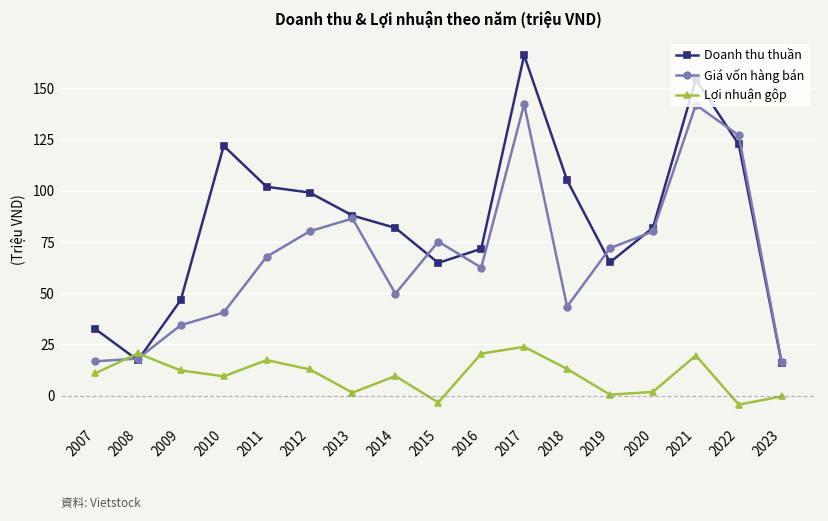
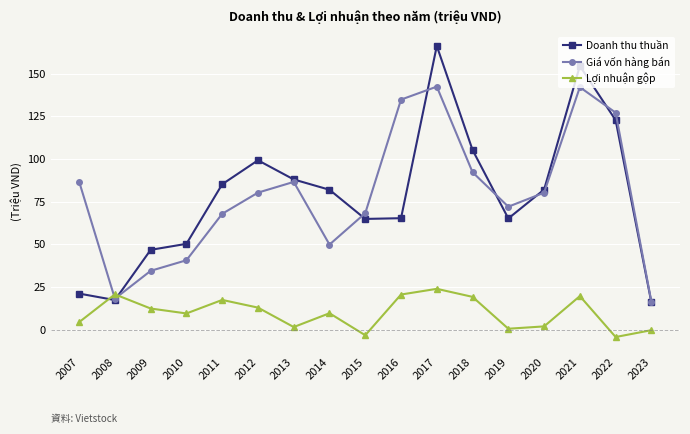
Doanh thu thuần, 2007: 33 -> 21
Giá vốn hàng bán, 2007: 17 -> 87
Lợi nhuận gộp, 2007: 11 -> 4
Doanh thu thuần, 2010: 122 -> 50
Doanh thu thuần, 2011: 102 -> 85
Giá vốn hàng bán, 2015: 75 -> 68
Doanh thu thuần, 2016: 72 -> 65
Giá vốn hàng bán, 2016: 63 -> 135
Giá vốn hàng bán, 2018: 43 -> 92
Lợi nhuận gộp, 2018: 13 -> 19
